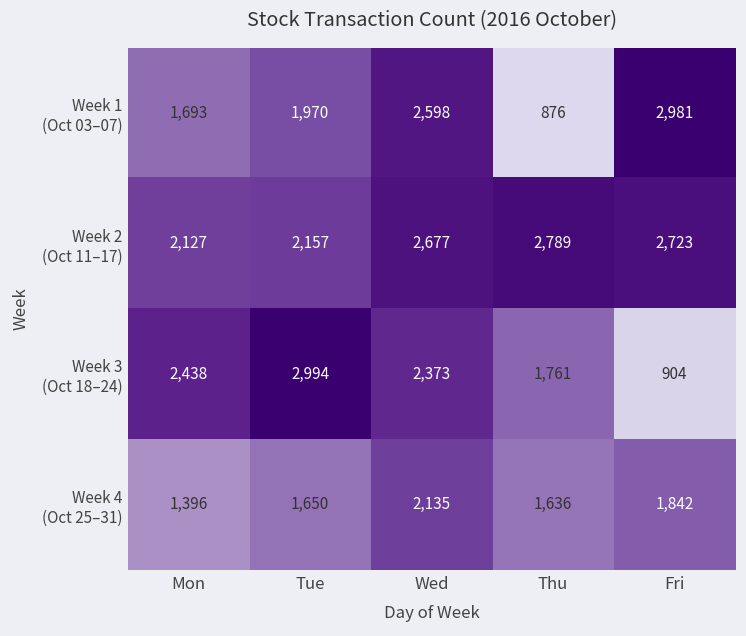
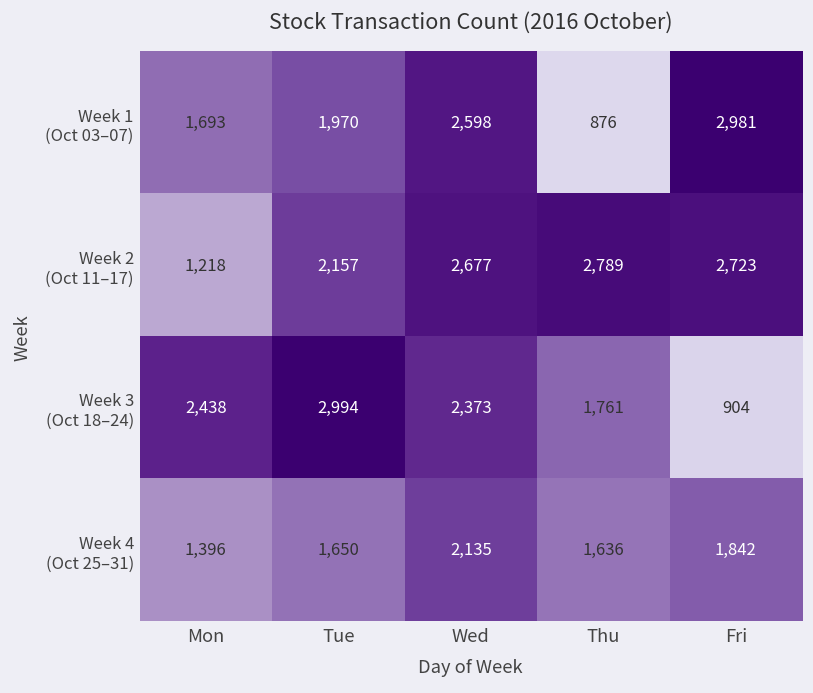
Week 2 (Oct 11–17), Mon: 2,127 -> 1,218
